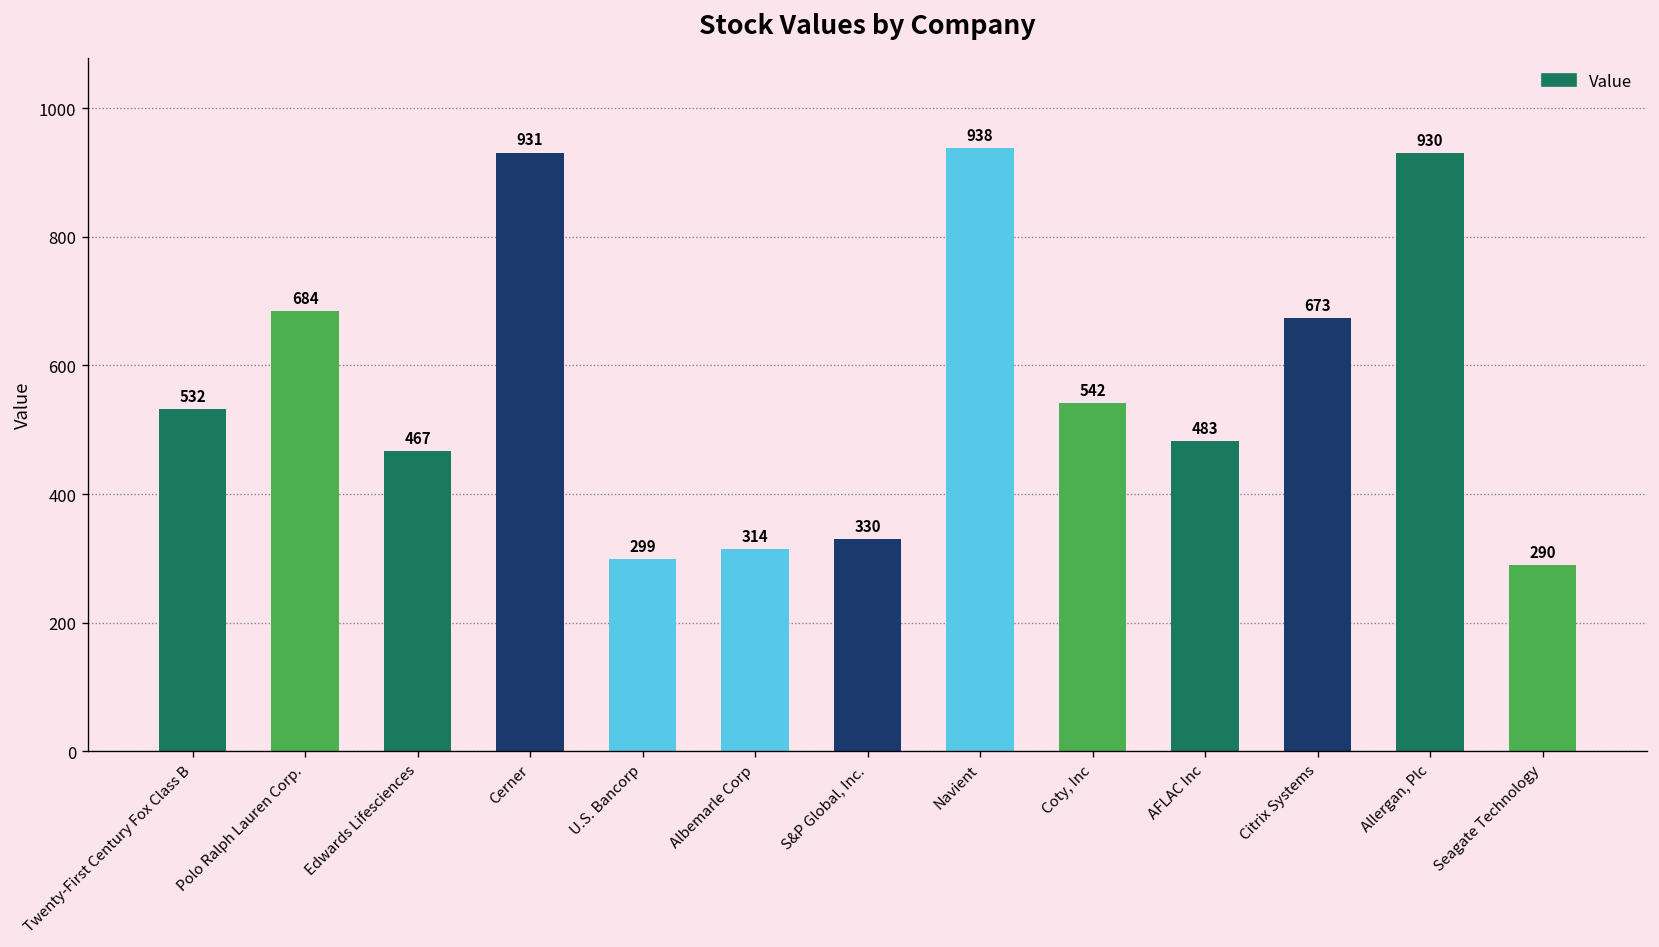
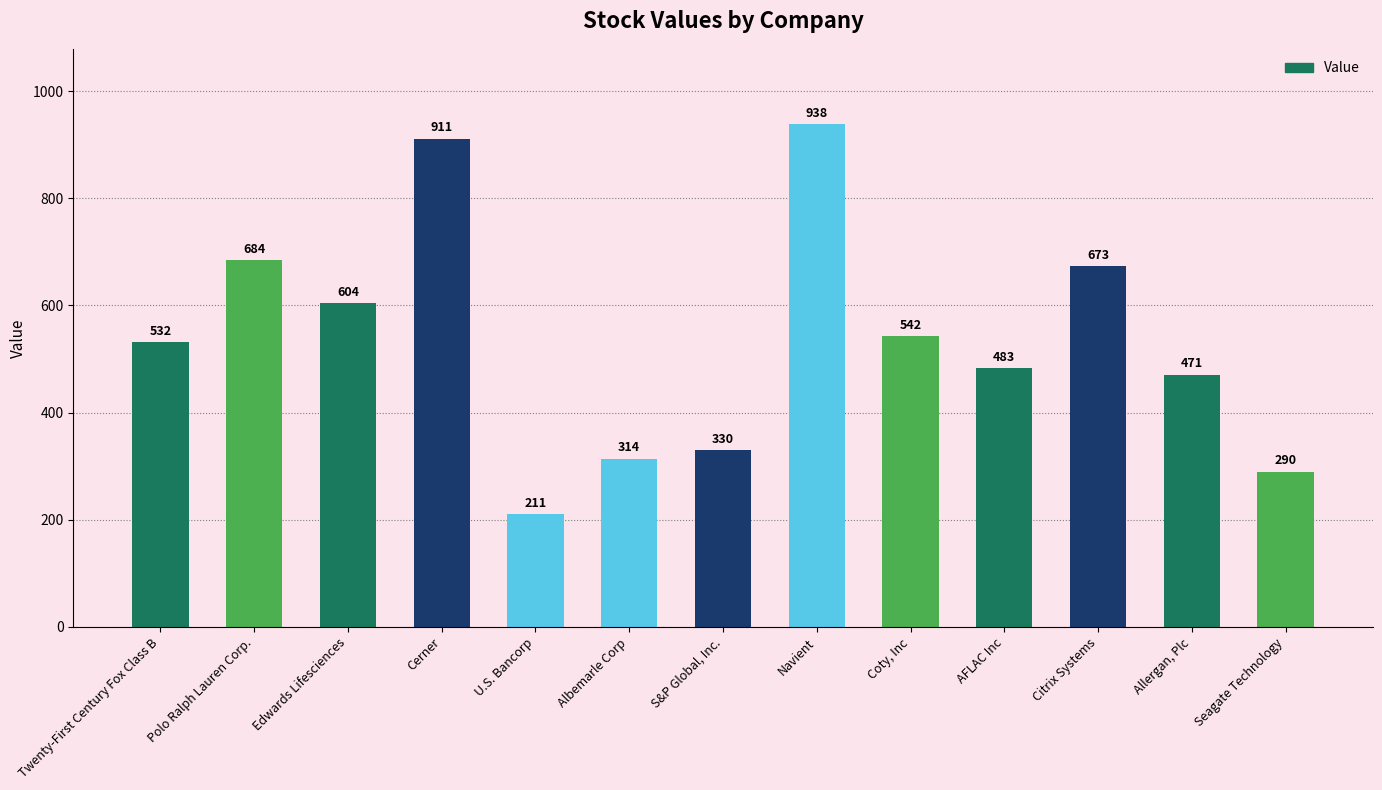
Edwards Lifesciences: 467 -> 604
Cerner: 931 -> 911
U.S. Bancorp: 299 -> 211
Allergan, Plc: 930 -> 471
